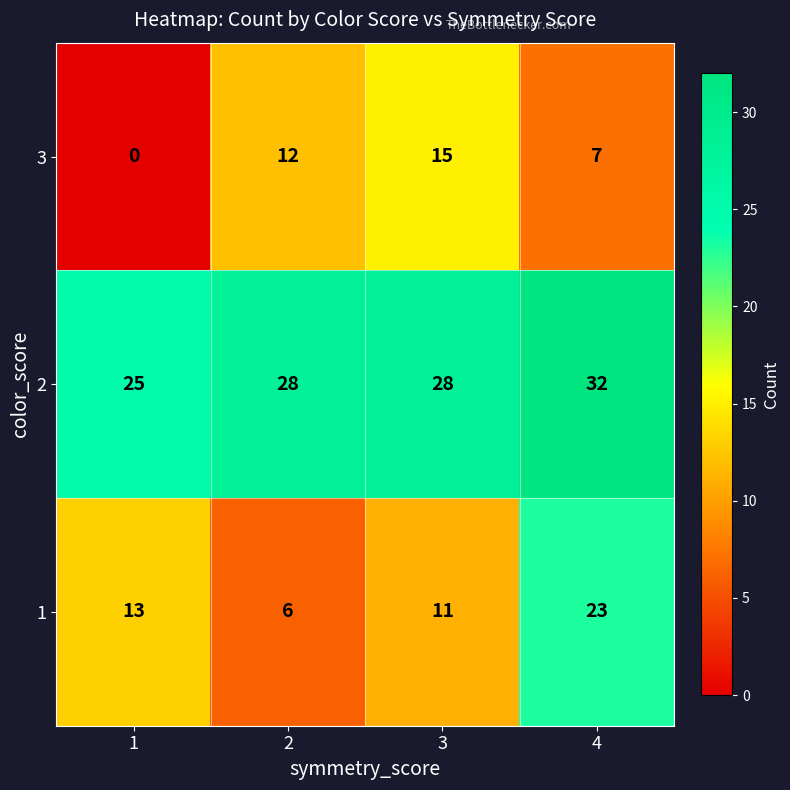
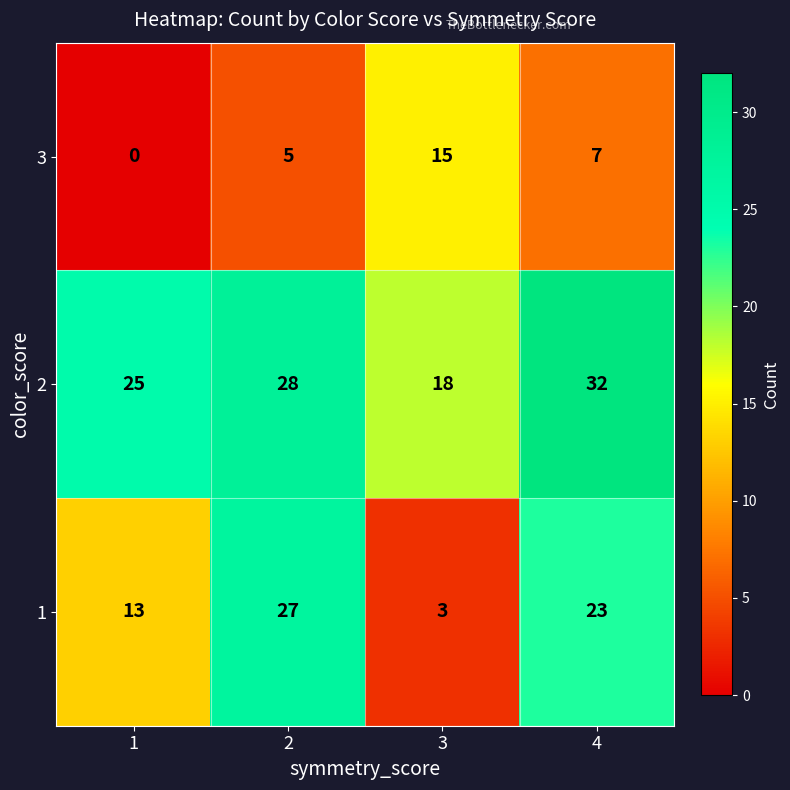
3, 2: 12 -> 5
2, 3: 28 -> 18
1, 2: 6 -> 27
1, 3: 11 -> 3
